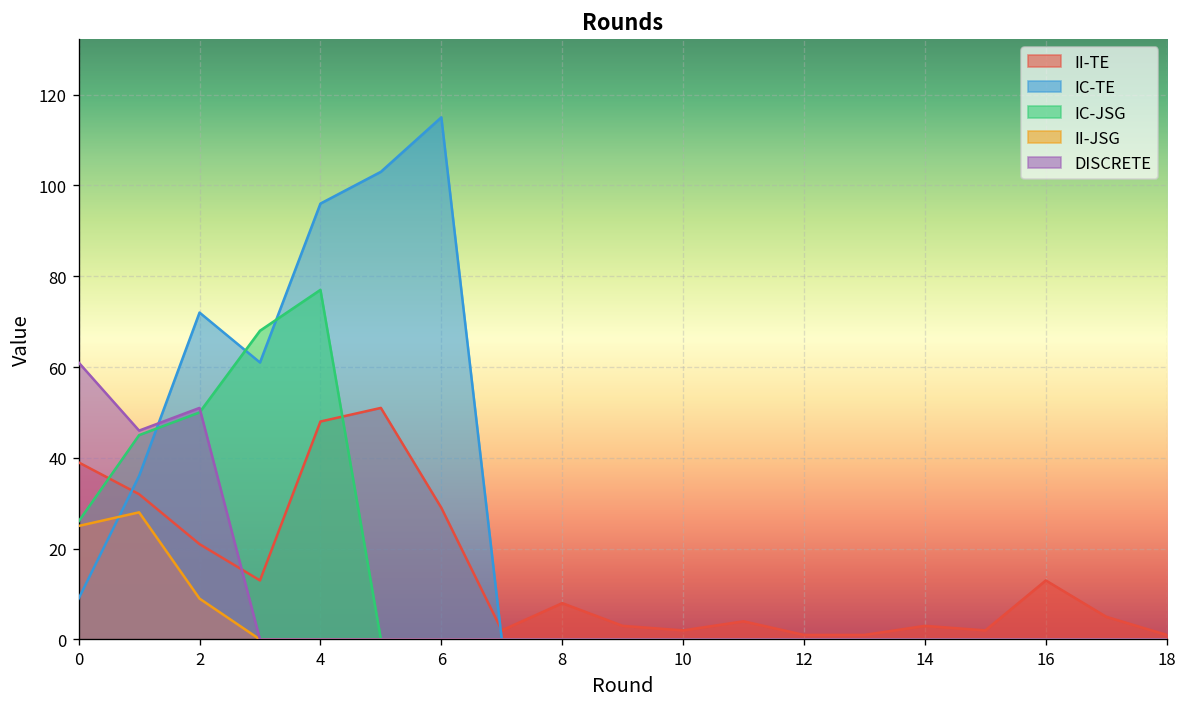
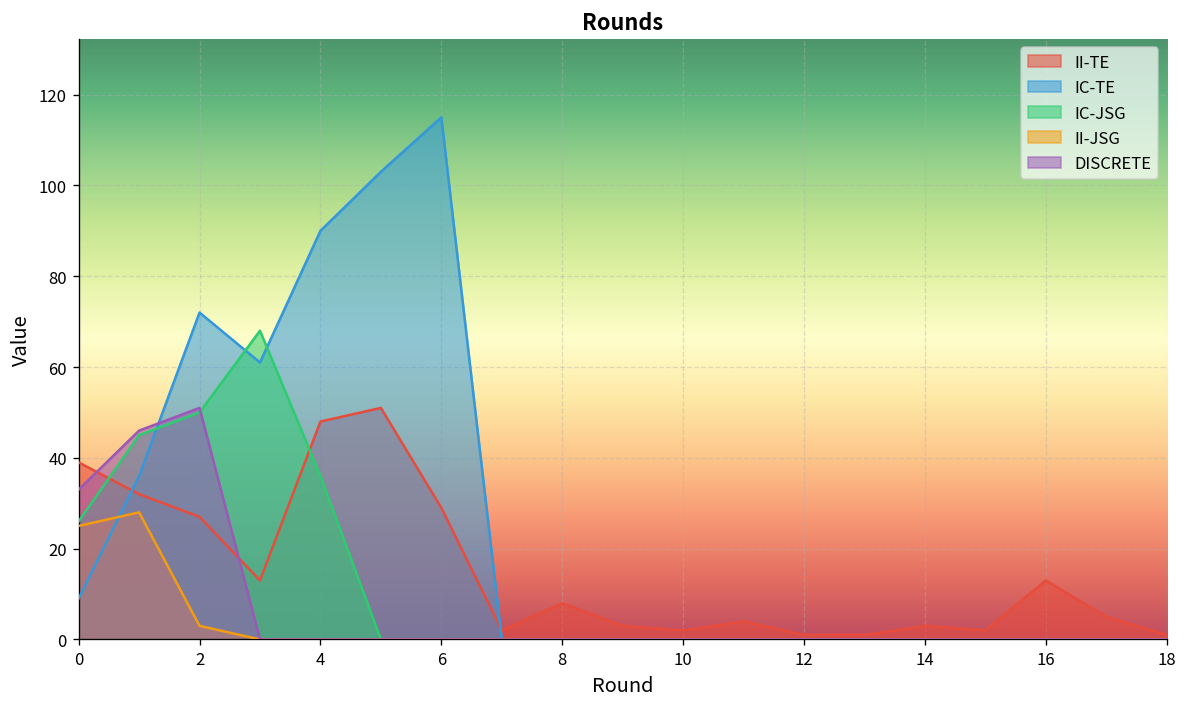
DISCRETE, 0: 61 -> 33
II-TE, 2: 21 -> 27
II-JSG, 2: 9 -> 3
IC-TE, 4: 96 -> 90
IC-JSG, 4: 77 -> 36
